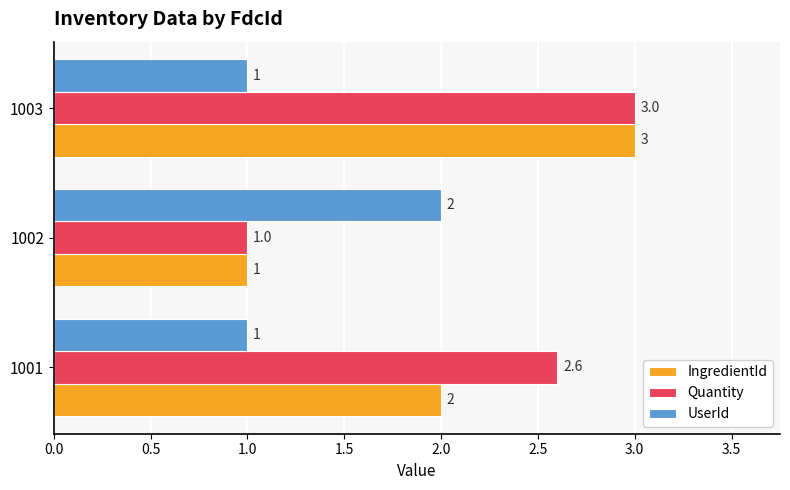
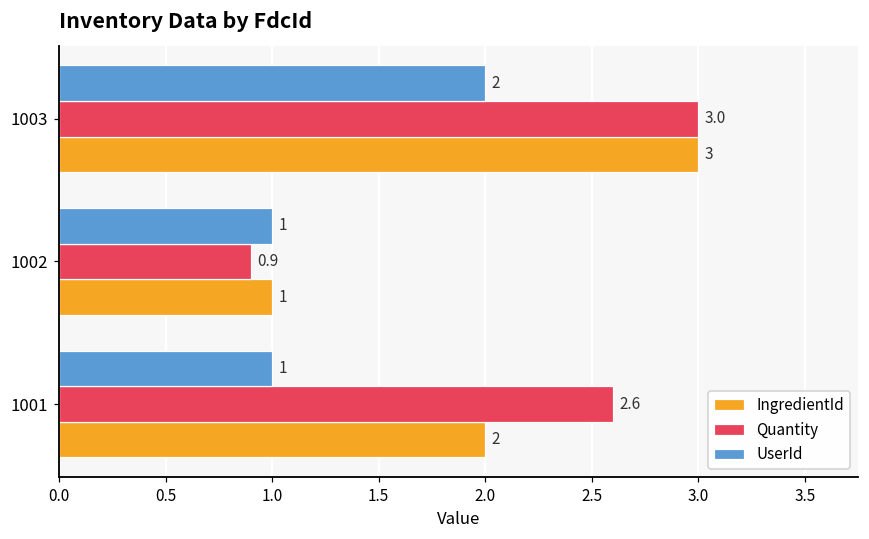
UserId, 1003: 1 -> 2
UserId, 1002: 2 -> 1
Quantity, 1002: 1.0 -> 0.9
